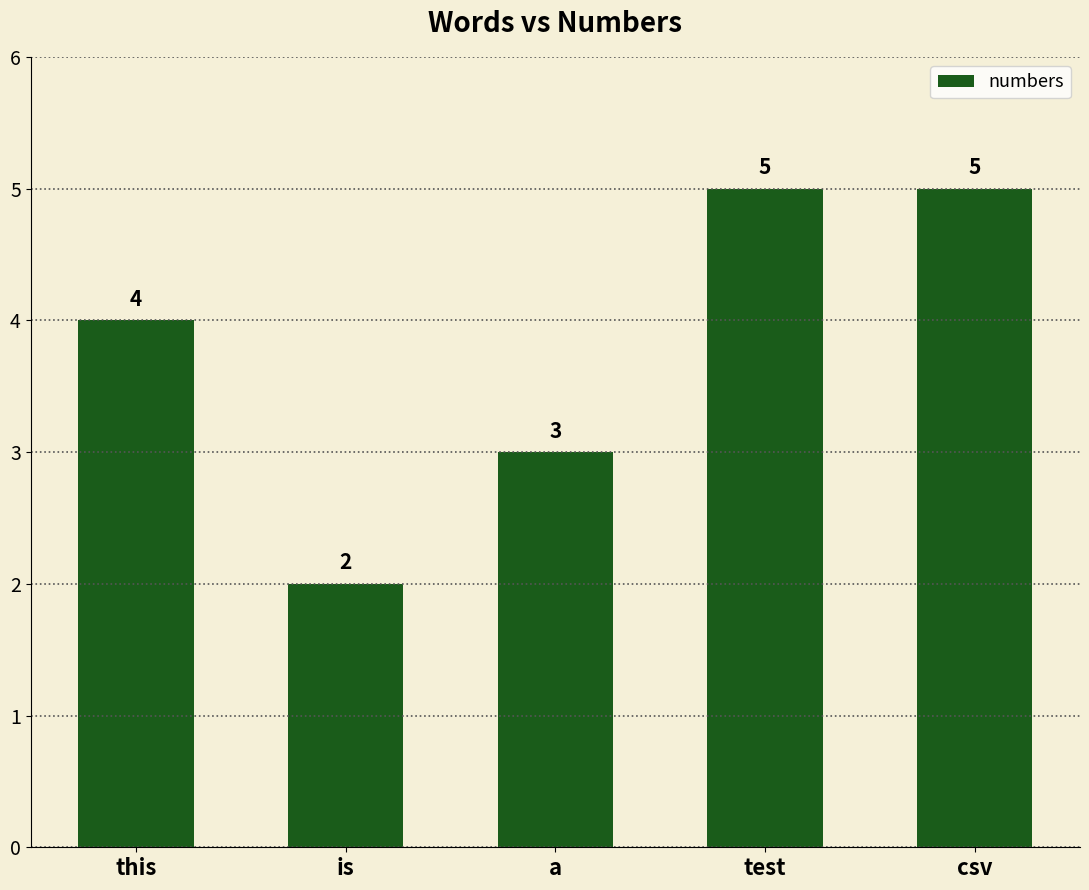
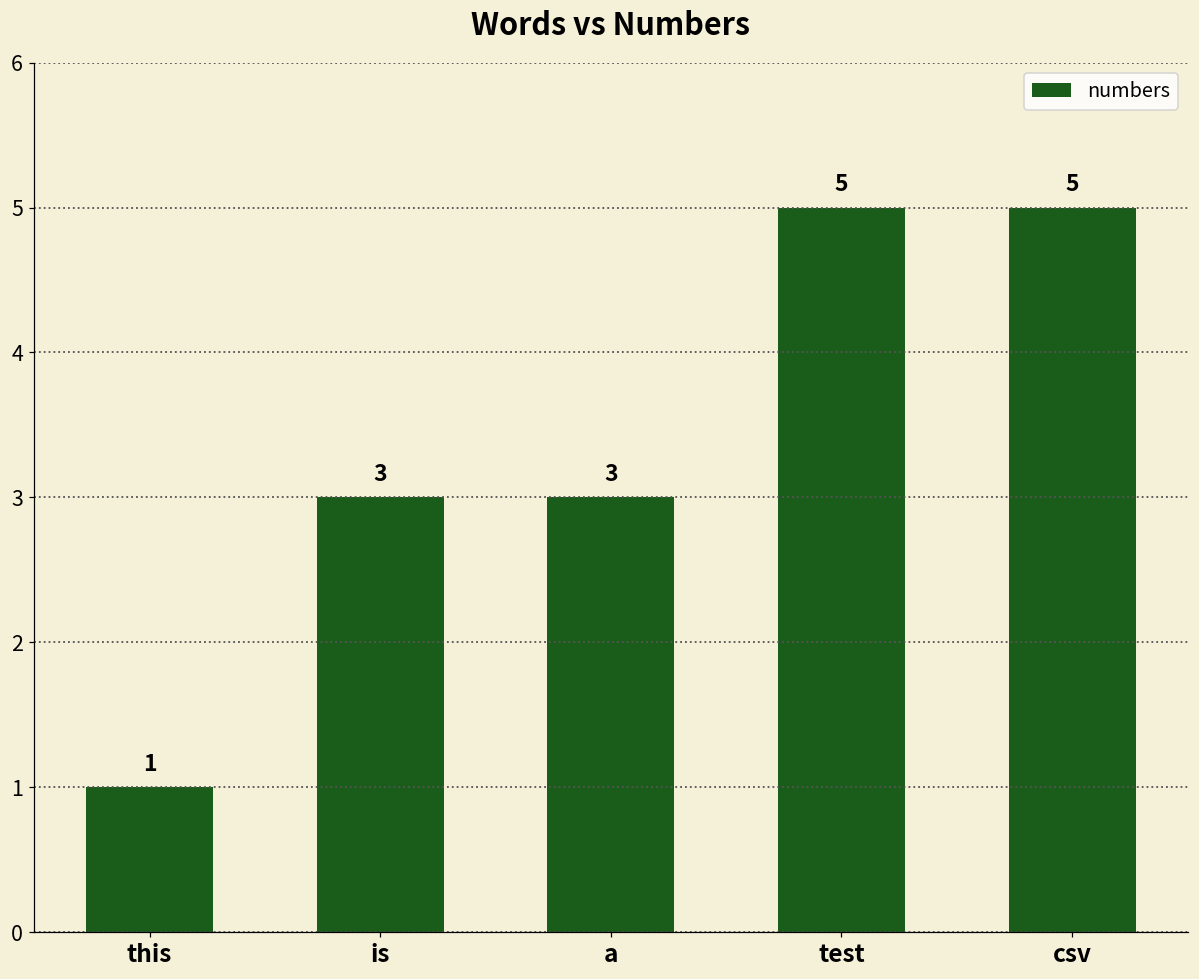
this: 4 -> 1
is: 2 -> 3
